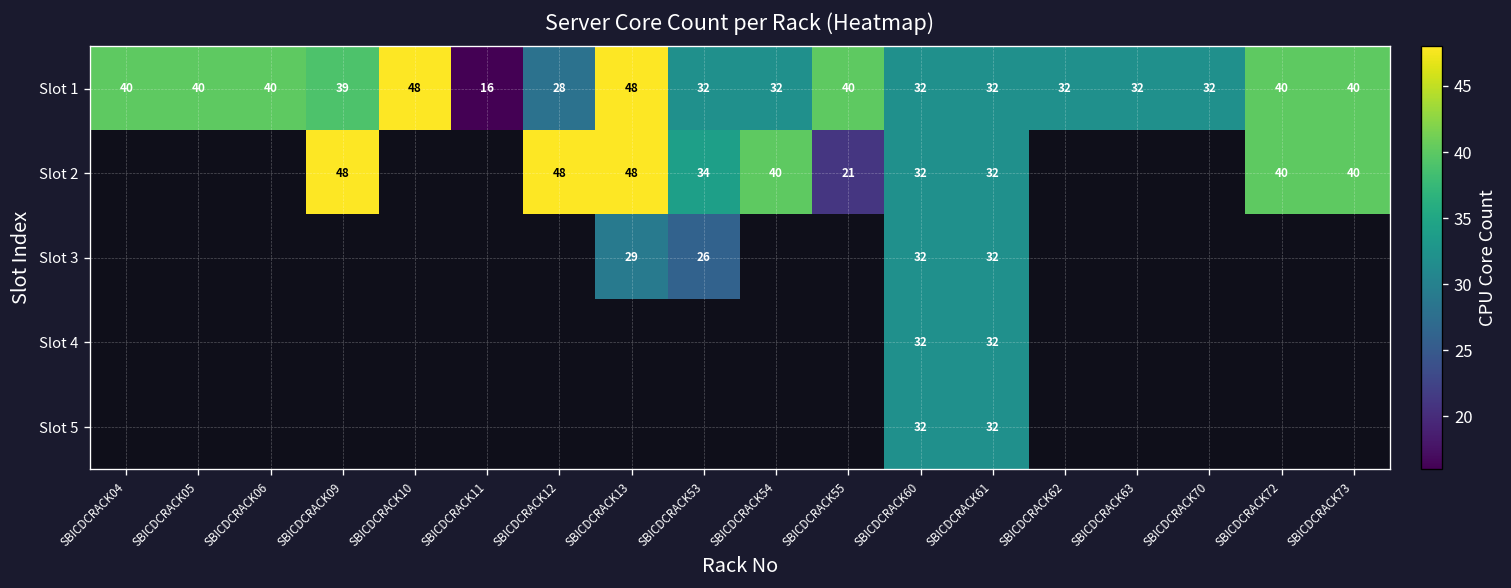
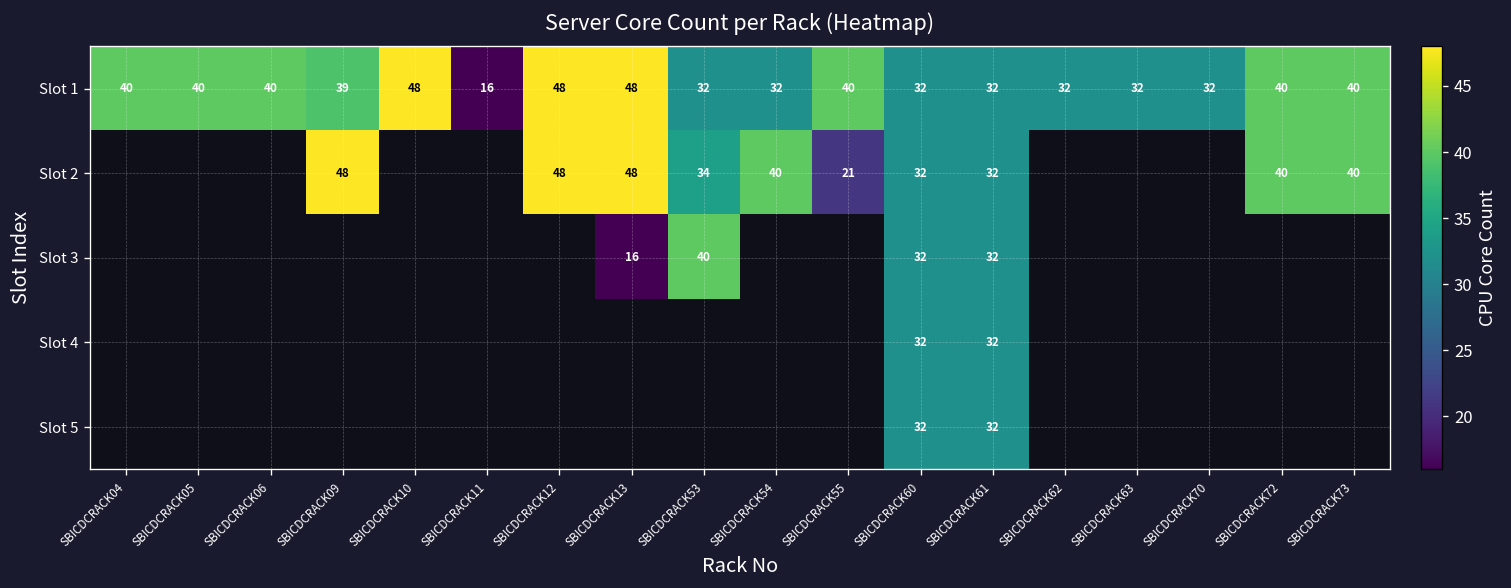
Slot 1, SBICDCRACK12: 28 -> 48
Slot 3, SBICDCRACK13: 29 -> 16
Slot 3, SBICDCRACK53: 26 -> 40
